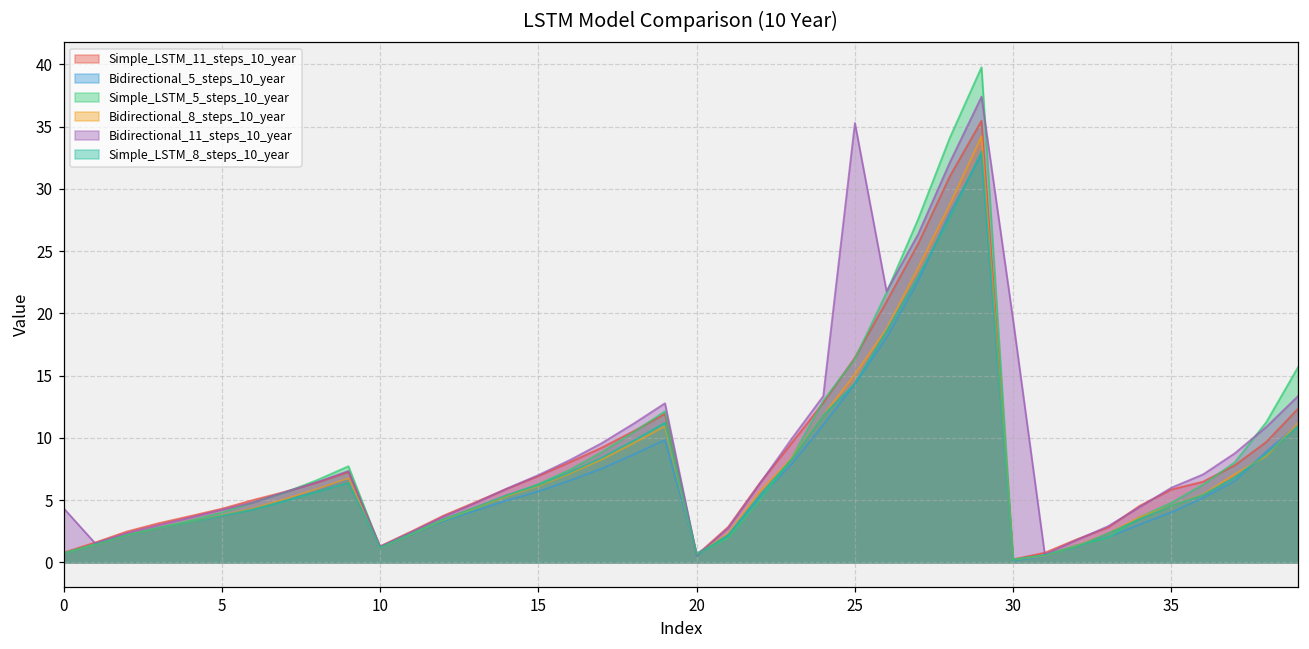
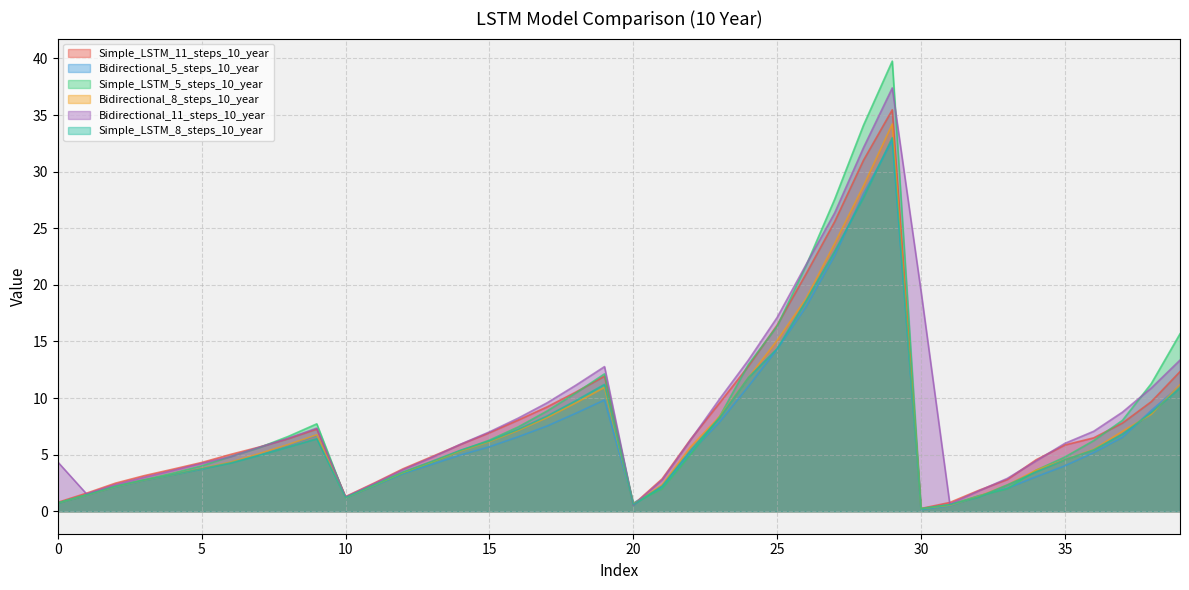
Bidirectional_11_steps_10_year, 25: 35.3 -> 17.1
